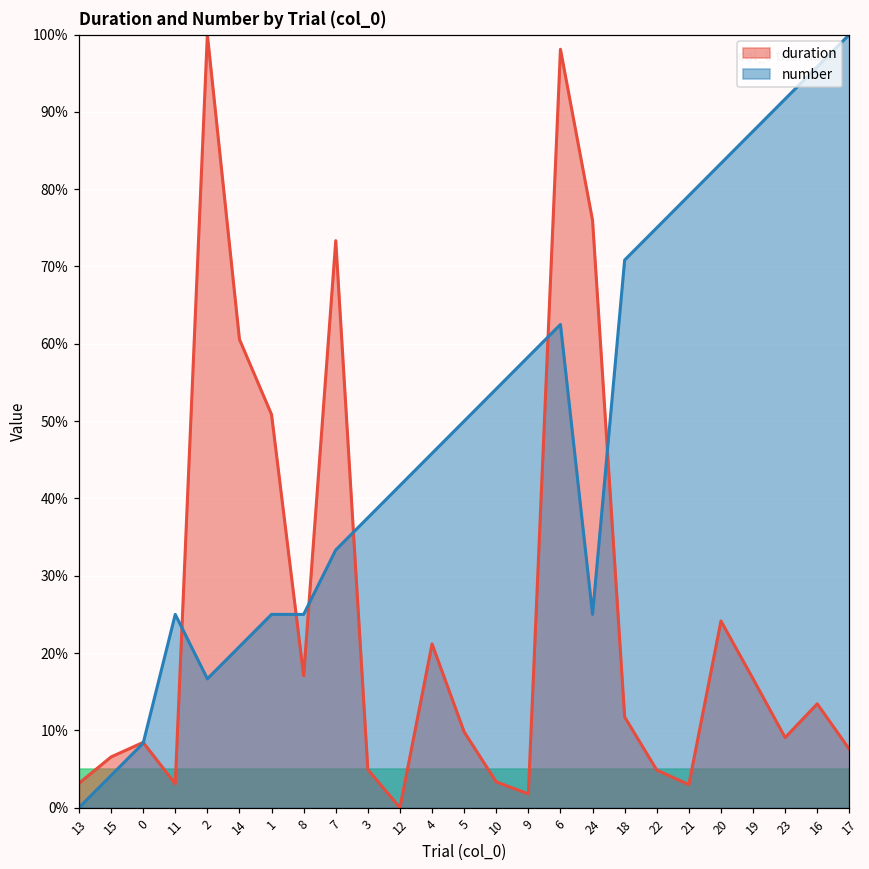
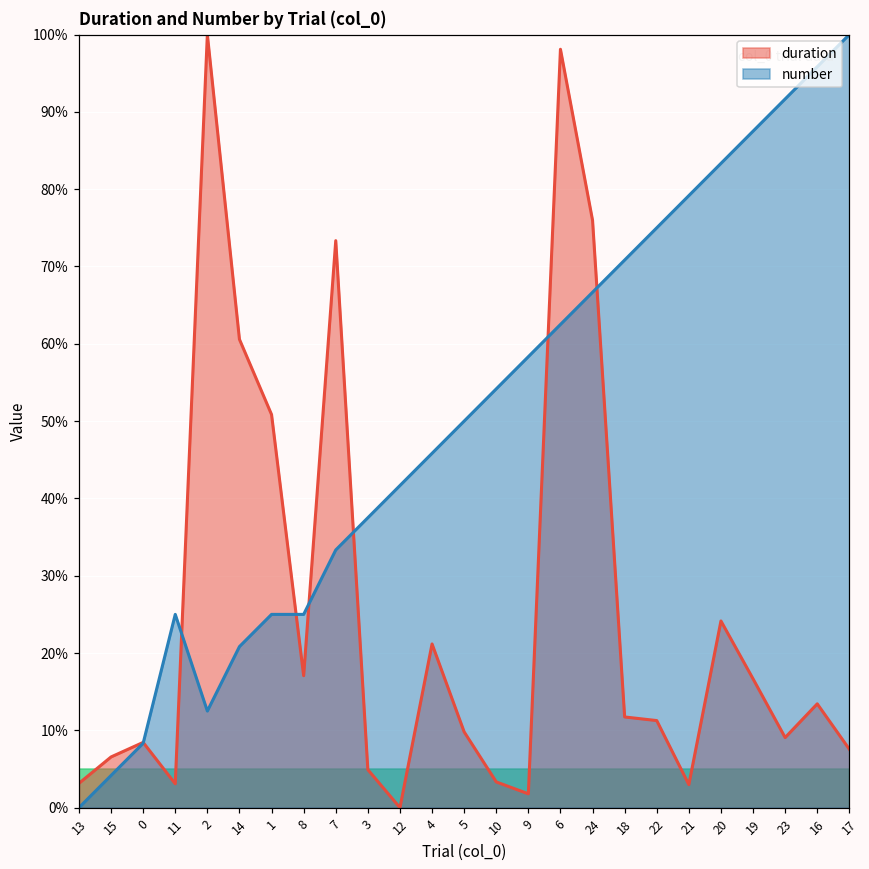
number, 2: 17% -> 13%
number, 24: 25% -> 67%
duration, 22: 5% -> 11%
